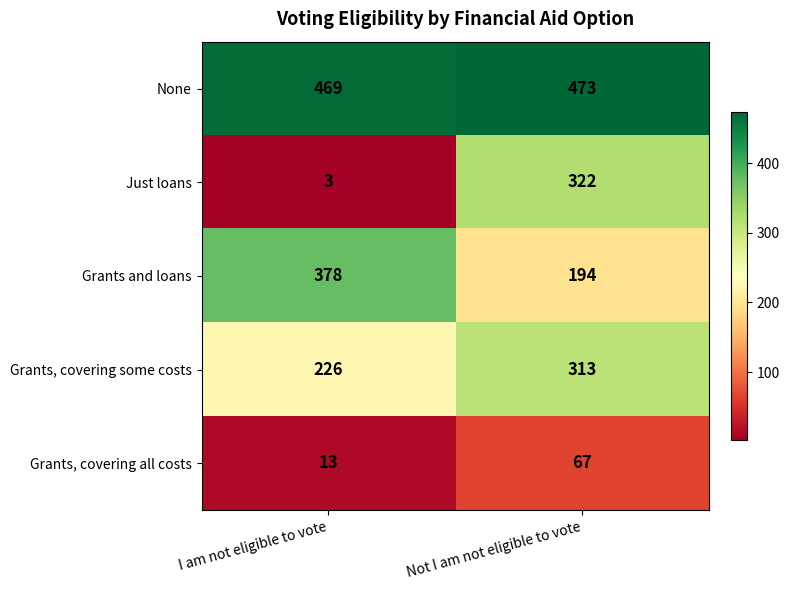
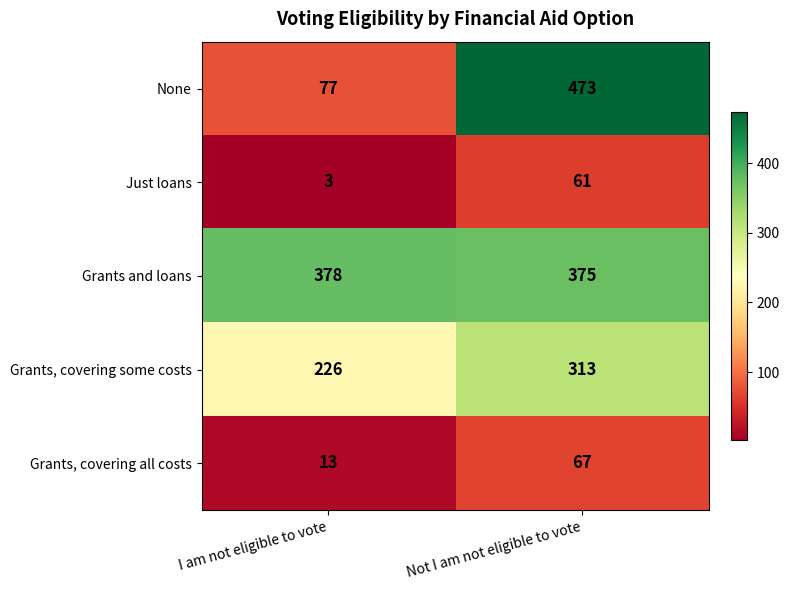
None, I am not eligible to vote: 469 -> 77
Just loans, Not I am not eligible to vote: 322 -> 61
Grants and loans, Not I am not eligible to vote: 194 -> 375
